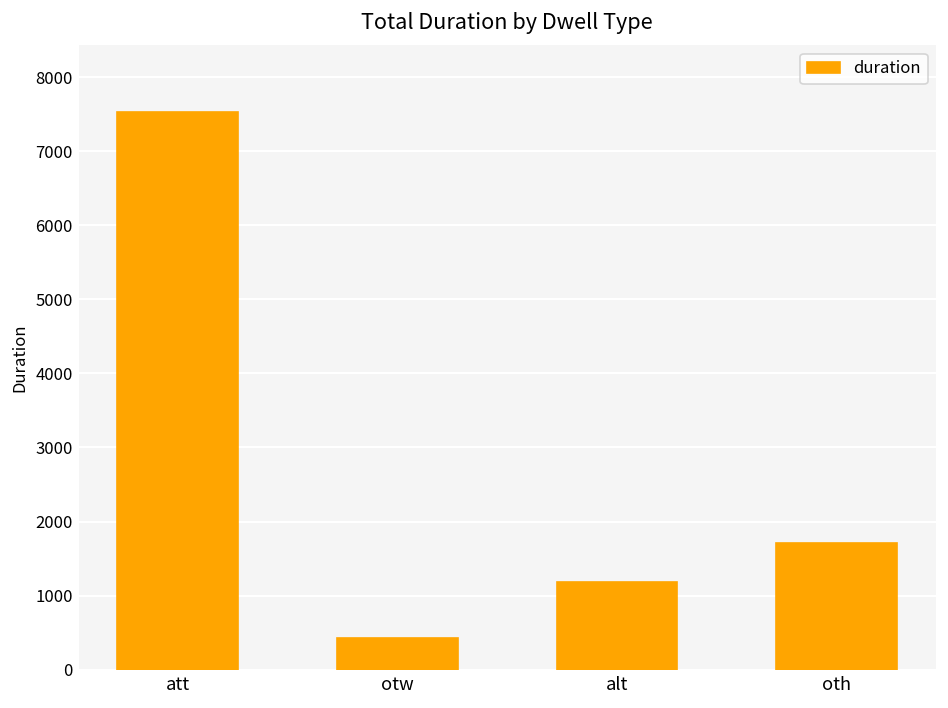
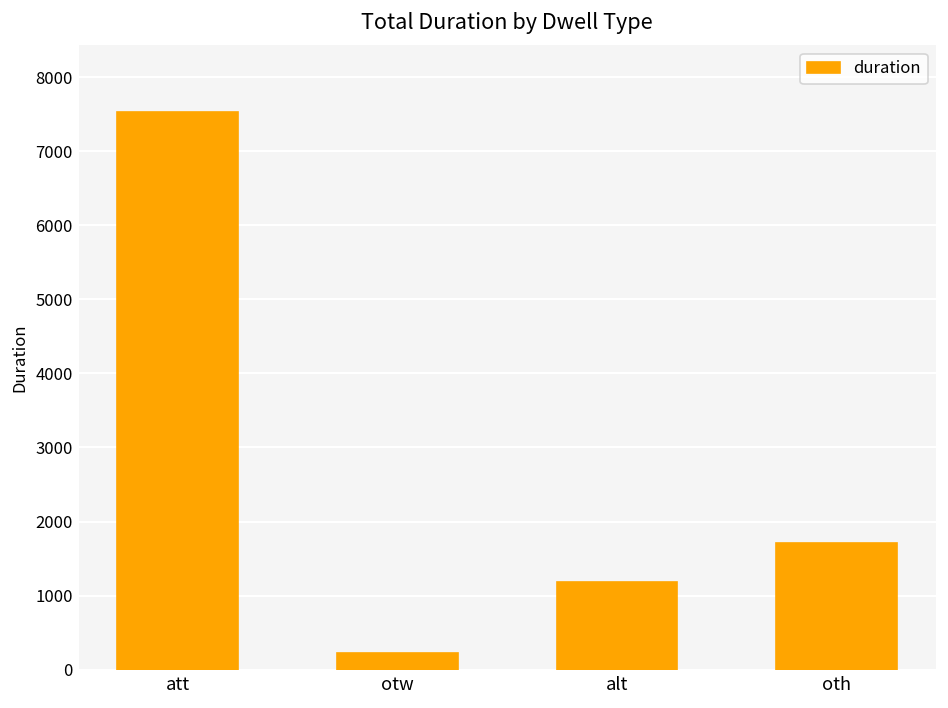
otw: 400 -> 200
